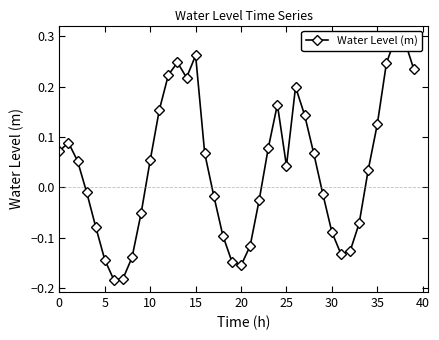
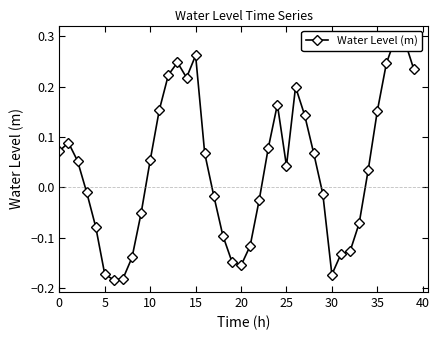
5: -0.14 -> -0.17
30: -0.09 -> -0.17
35: 0.13 -> 0.15
